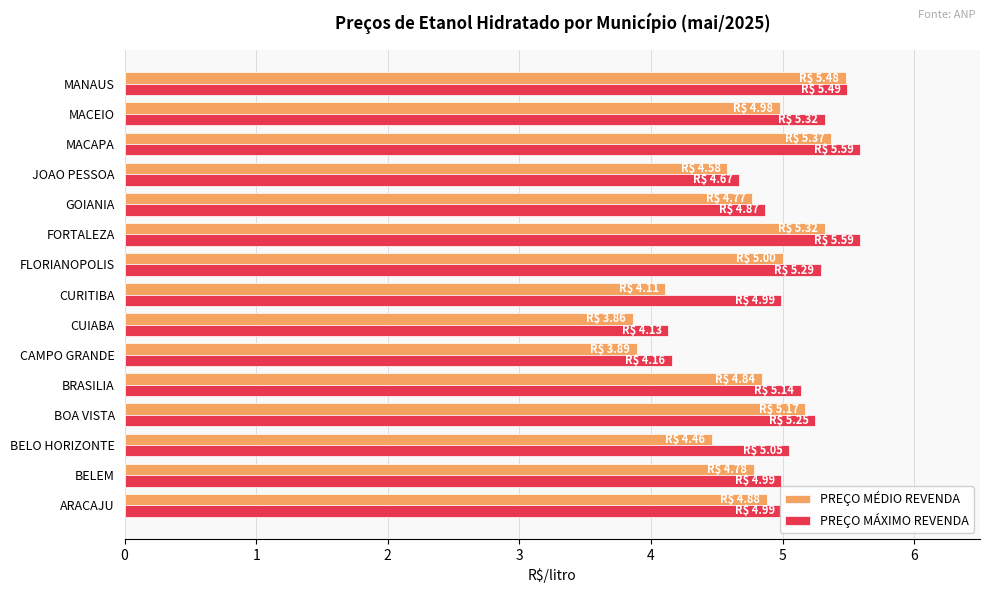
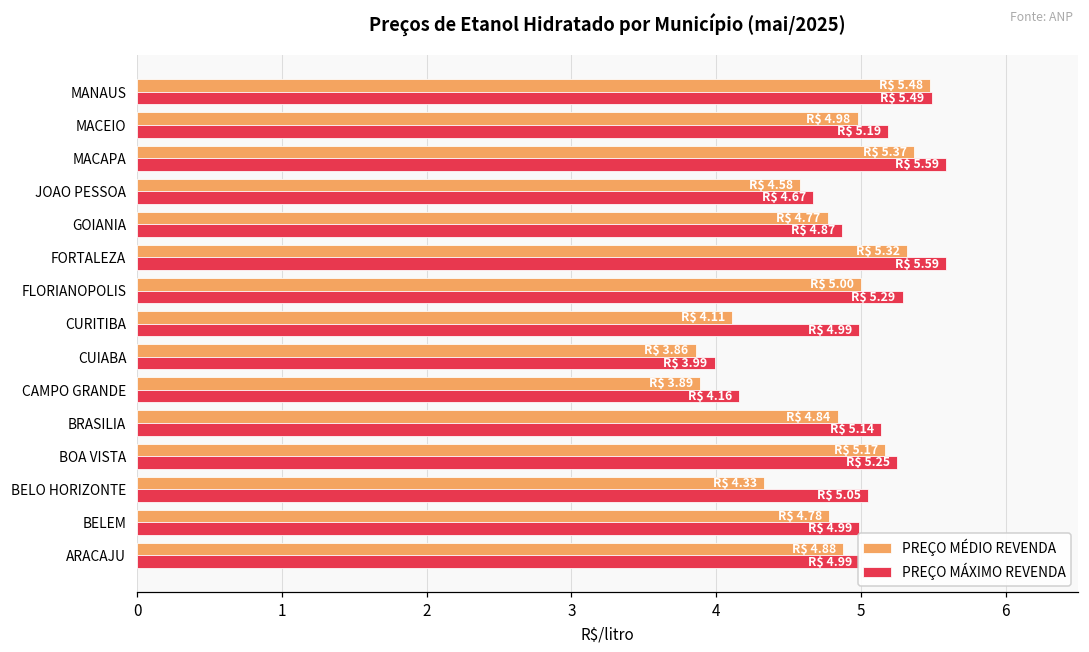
PREÇO MÁXIMO REVENDA, MACEIO: 5.32 -> 5.19
PREÇO MÁXIMO REVENDA, CUIABA: 4.13 -> 3.99
PREÇO MÉDIO REVENDA, BELO HORIZONTE: 4.46 -> 4.33
